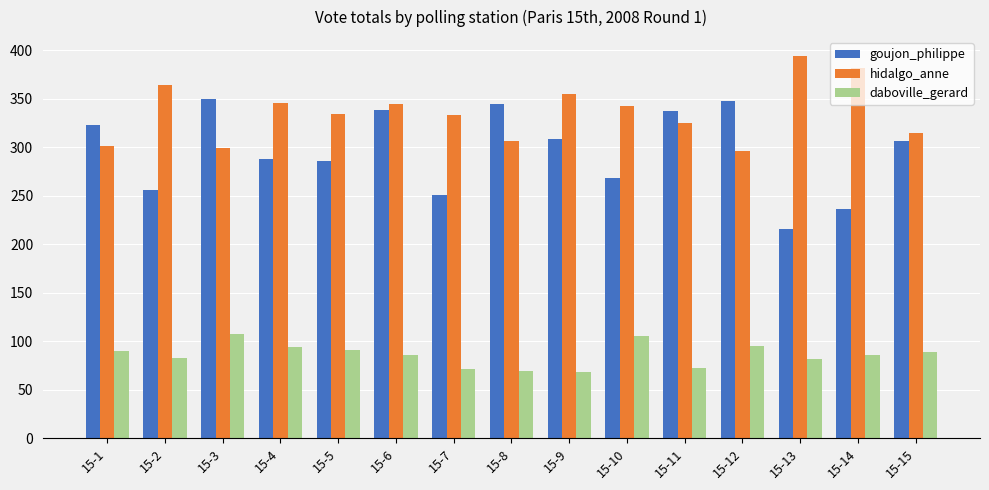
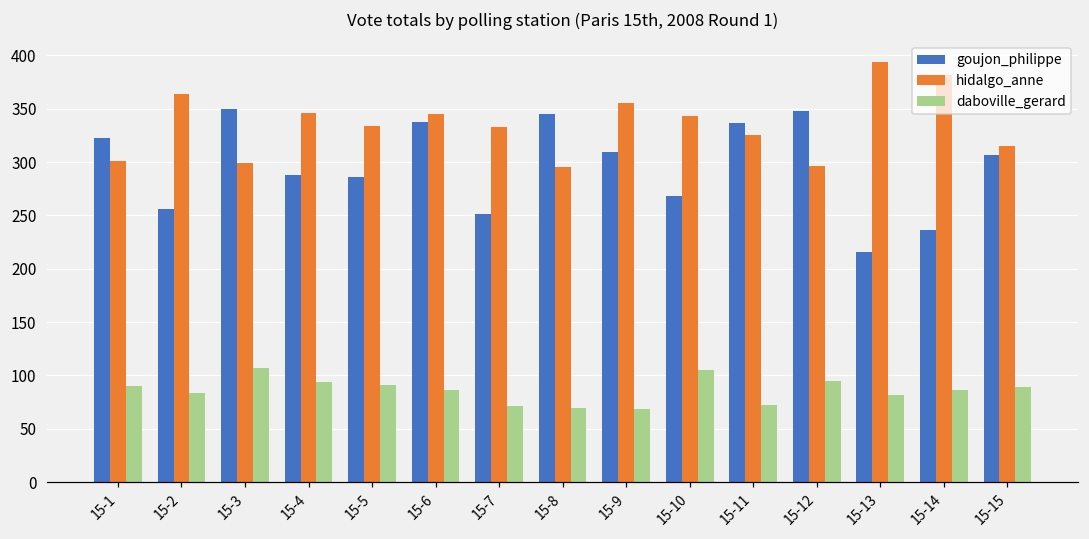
hidalgo_anne, 15-8: 310 -> 300
